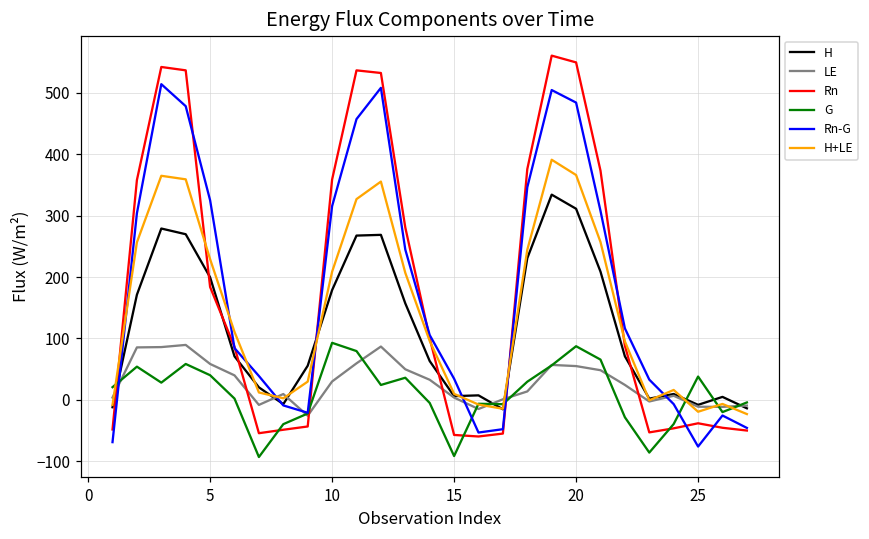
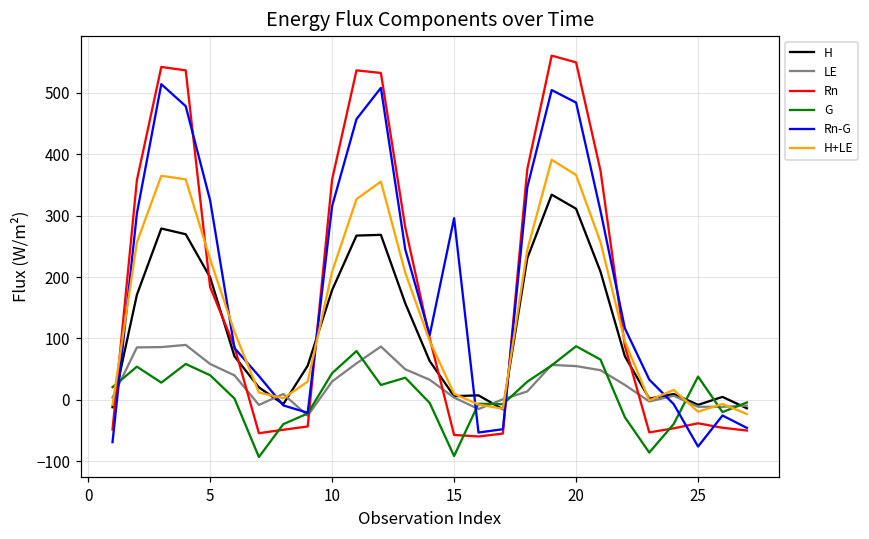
G, 10: 90 -> 40
Rn-G, 15: 30 -> 300
